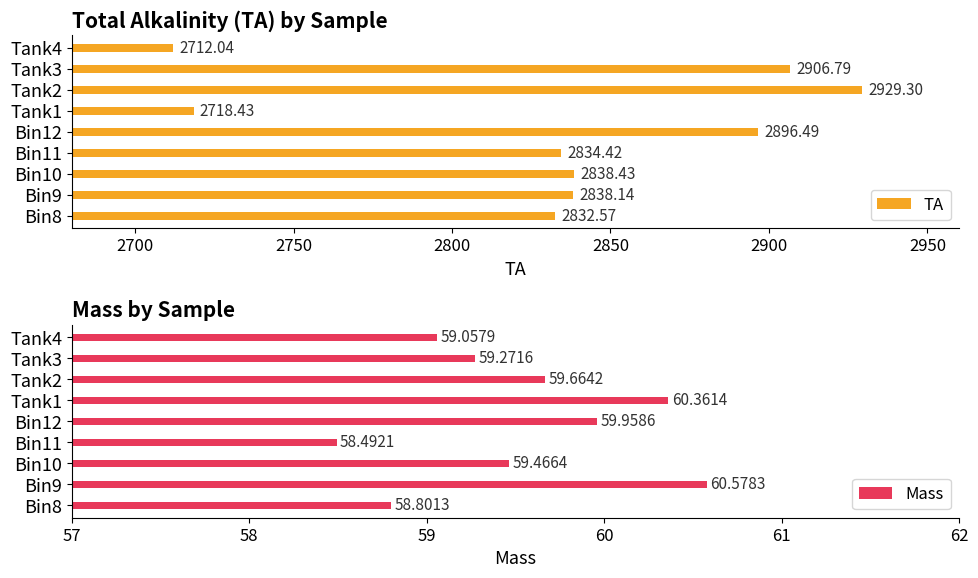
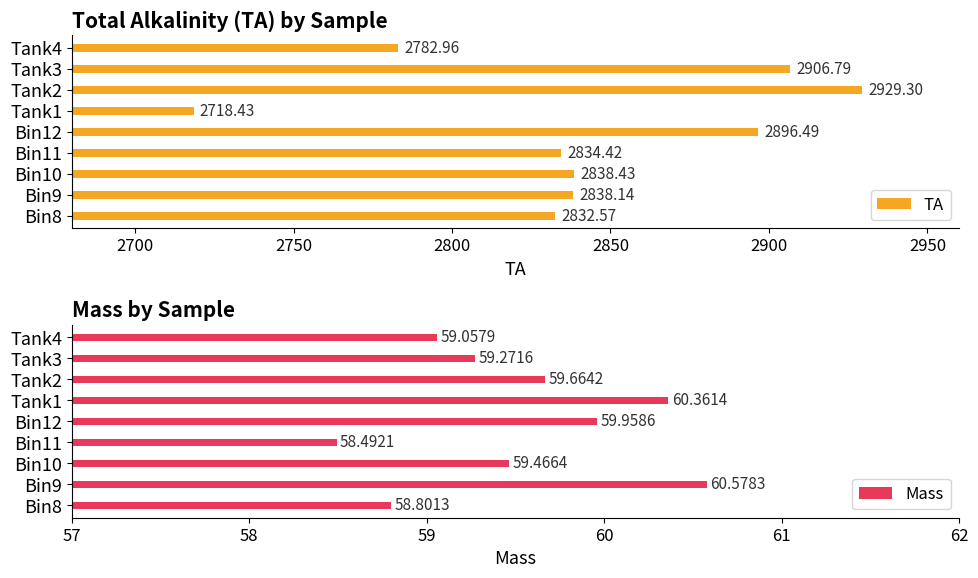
Total Alkalinity (TA) by Sample, Tank4: 2712.04 -> 2782.96
